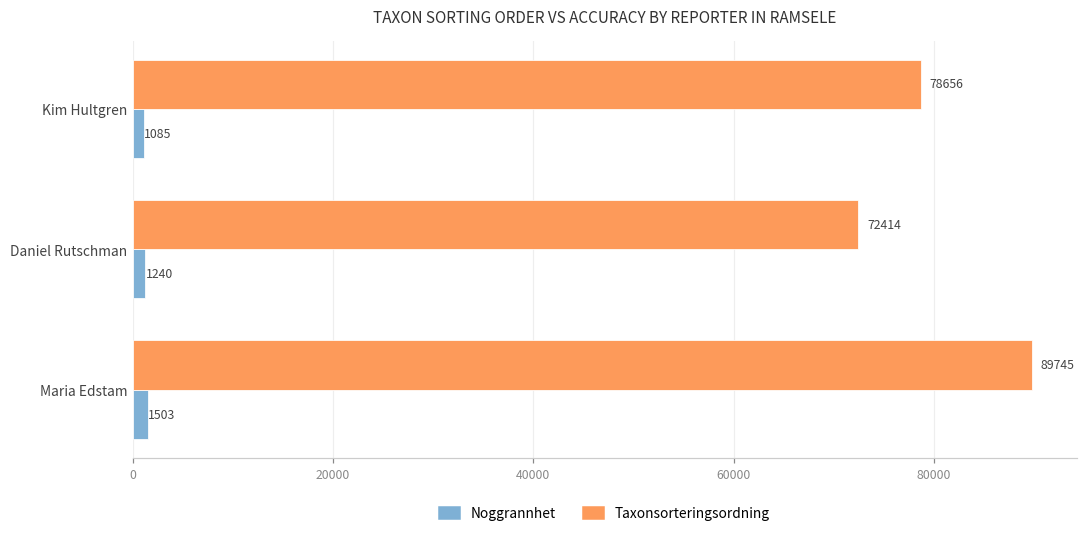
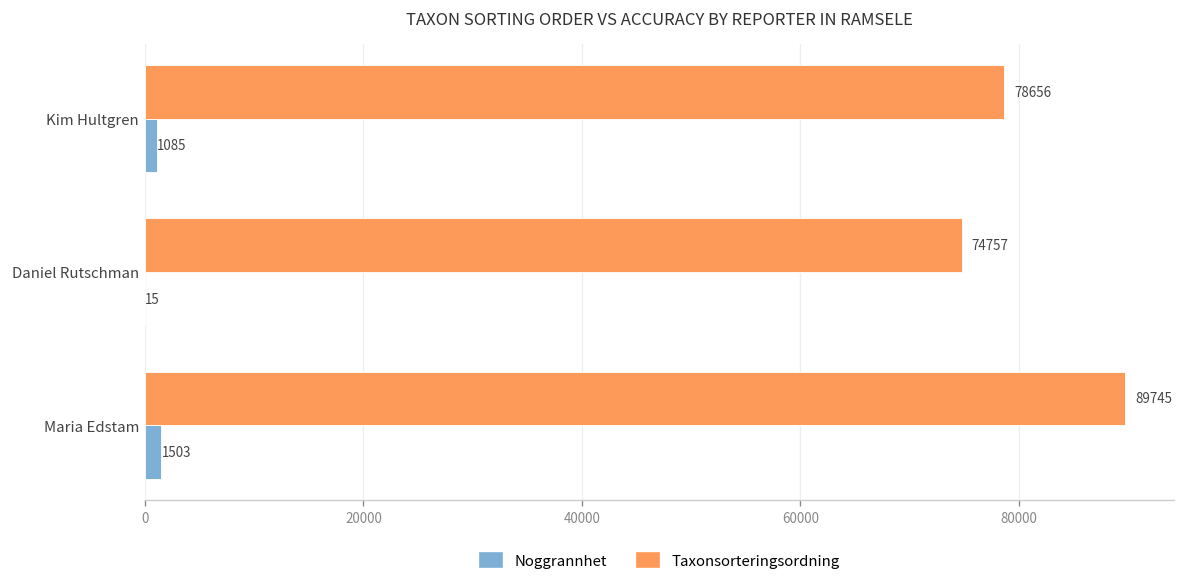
Taxonsorteringsordning, Daniel Rutschman: 72414 -> 74757
Noggrannhet, Daniel Rutschman: 1240 -> 15
